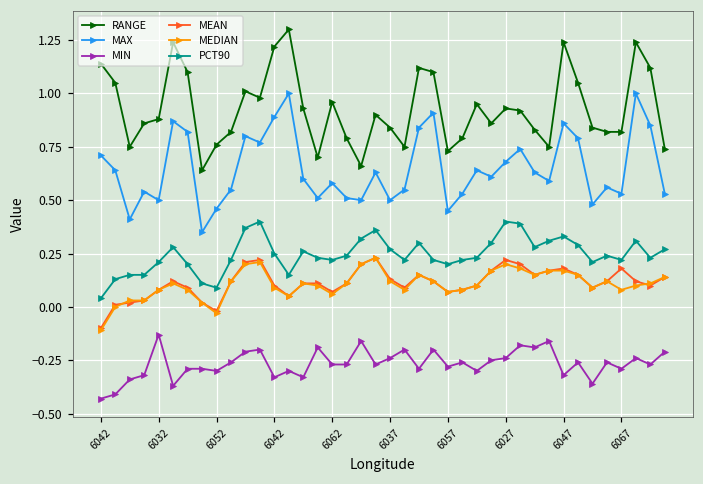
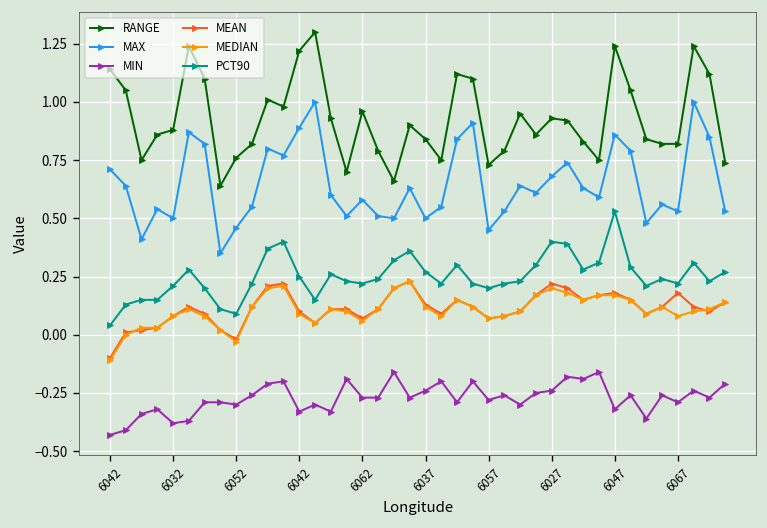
MIN, 6032: -0.13 -> -0.38
PCT90, 6047: 0.33 -> 0.53
